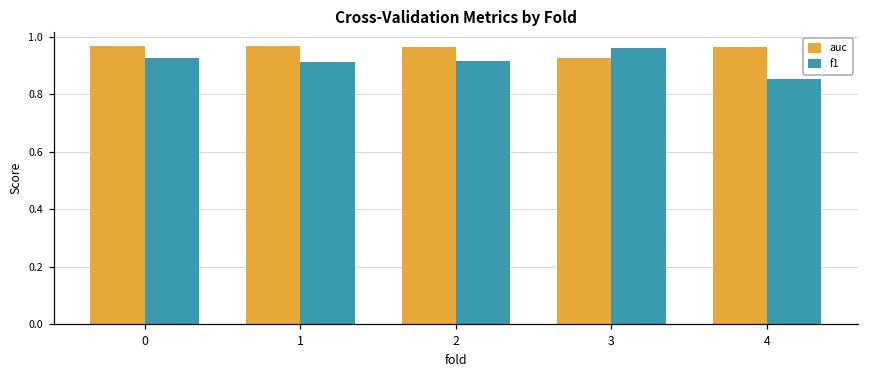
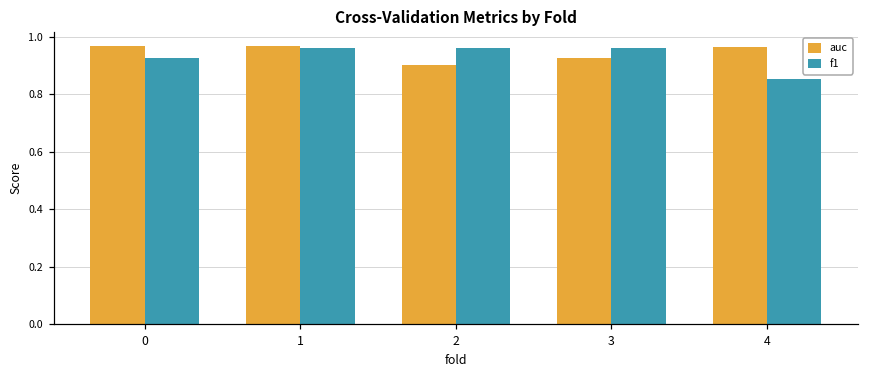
f1, 1: 0.91 -> 0.96
auc, 2: 0.96 -> 0.90
f1, 2: 0.92 -> 0.96
